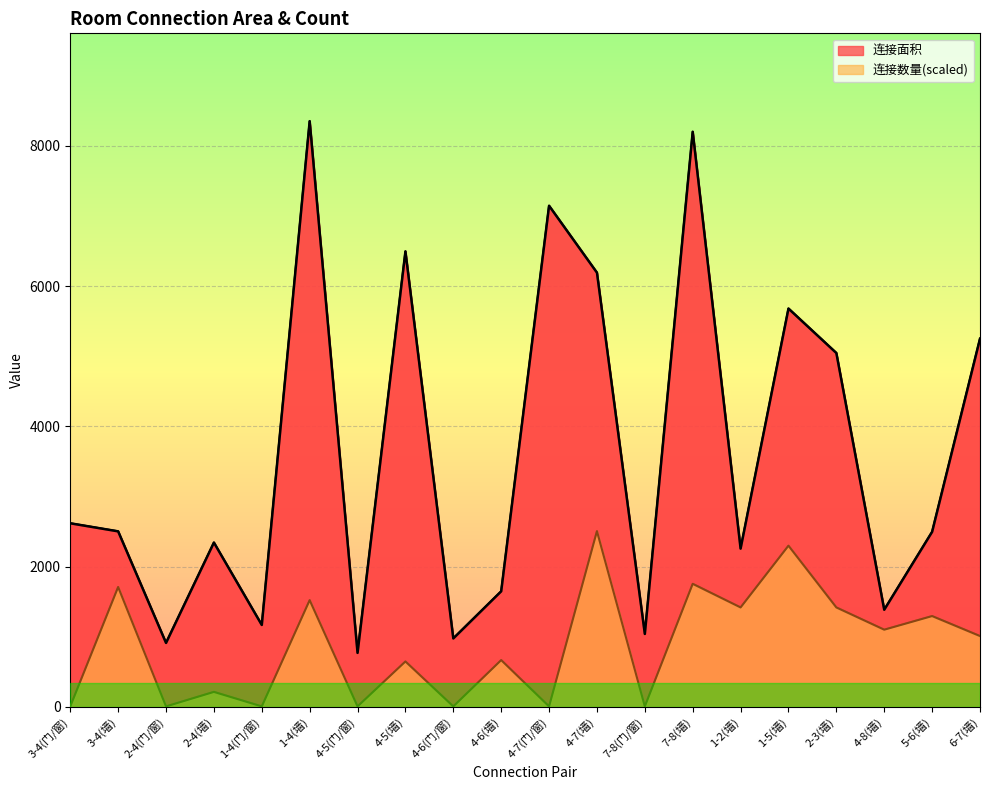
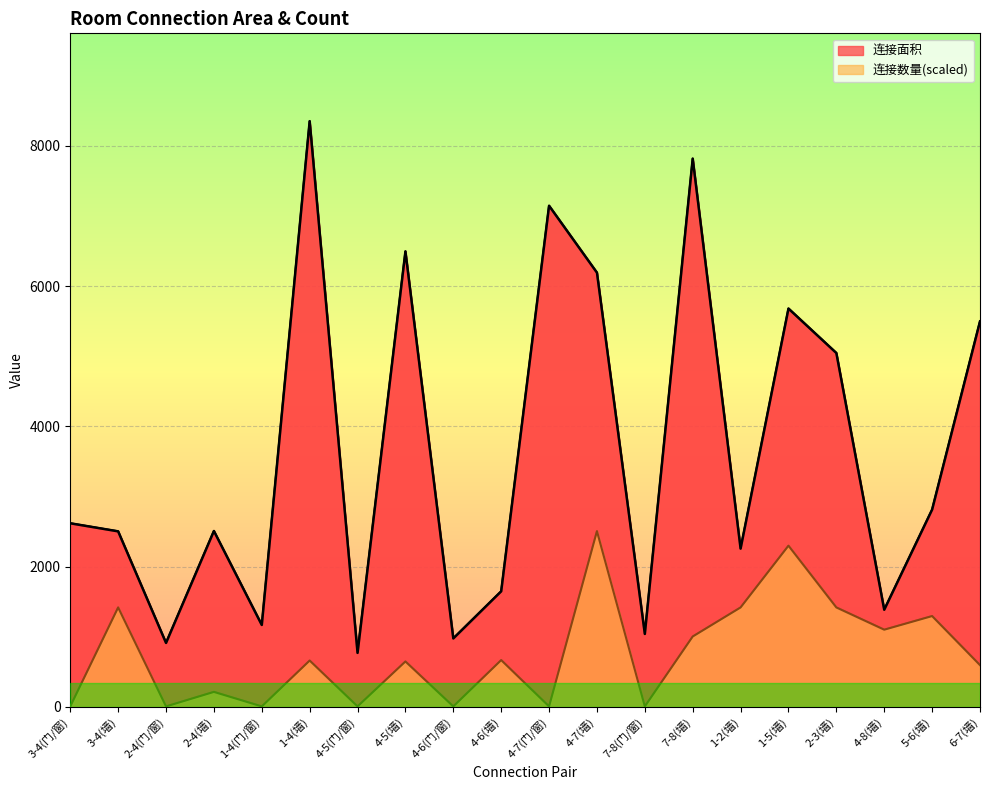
连接数量(scaled), 3-4(墙): 1700 -> 1400
连接面积, 2-4(墙): 2300 -> 2500
连接数量(scaled), 1-4(墙): 1500 -> 700
连接面积, 7-8(墙): 8200 -> 7800
连接数量(scaled), 7-8(墙): 1800 -> 1000
连接面积, 5-6(墙): 2500 -> 2800
连接面积, 6-7(墙): 5300 -> 5500
连接数量(scaled), 6-7(墙): 1000 -> 600
